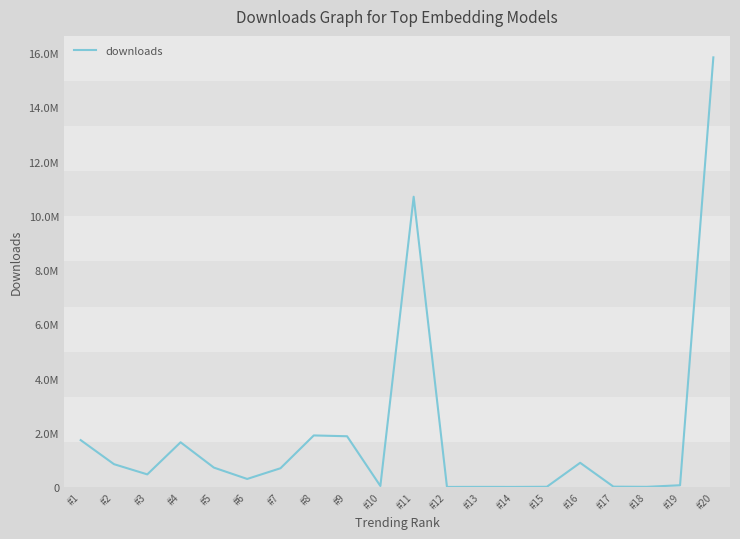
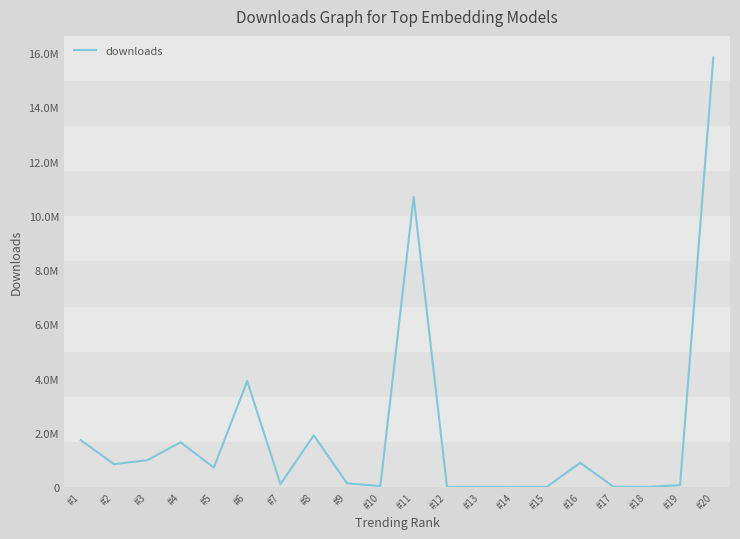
#3: 500000 -> 1000000
#6: 300000 -> 3900000
#7: 700000 -> 100000
#9: 1900000 -> 100000
